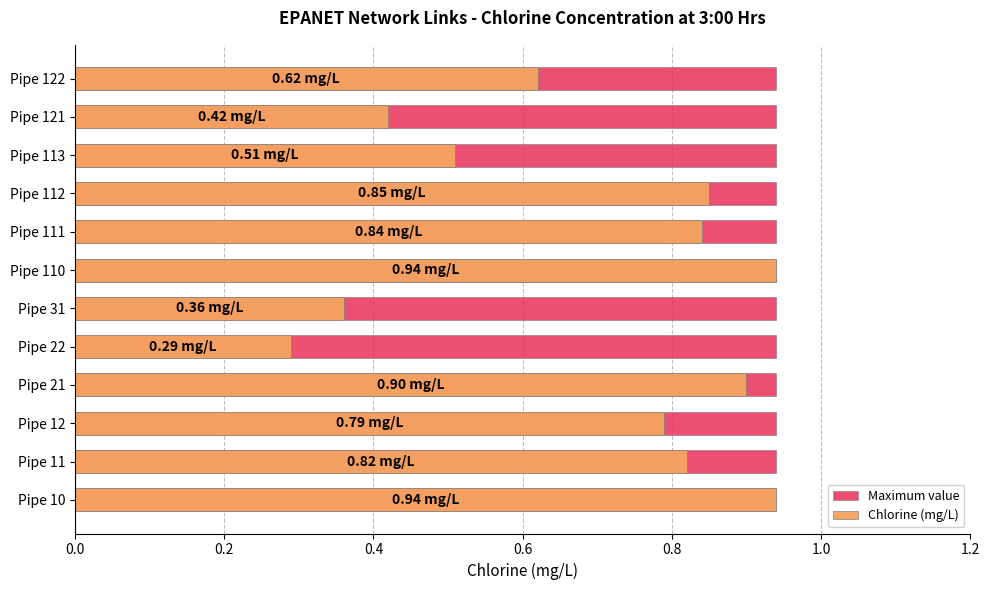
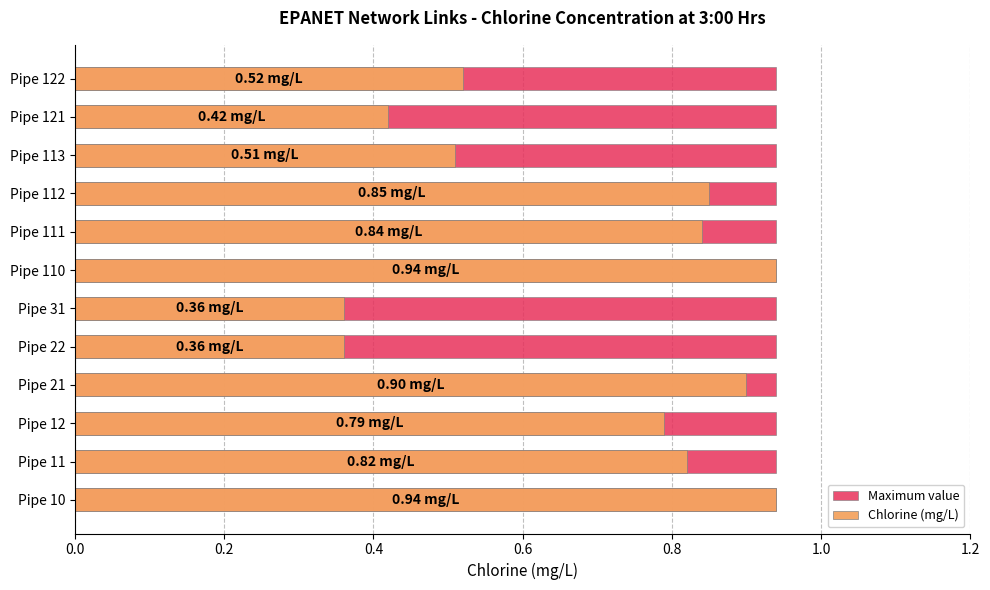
Chlorine (mg/L), Pipe 122: 0.62 -> 0.52
Chlorine (mg/L), Pipe 22: 0.29 -> 0.36
